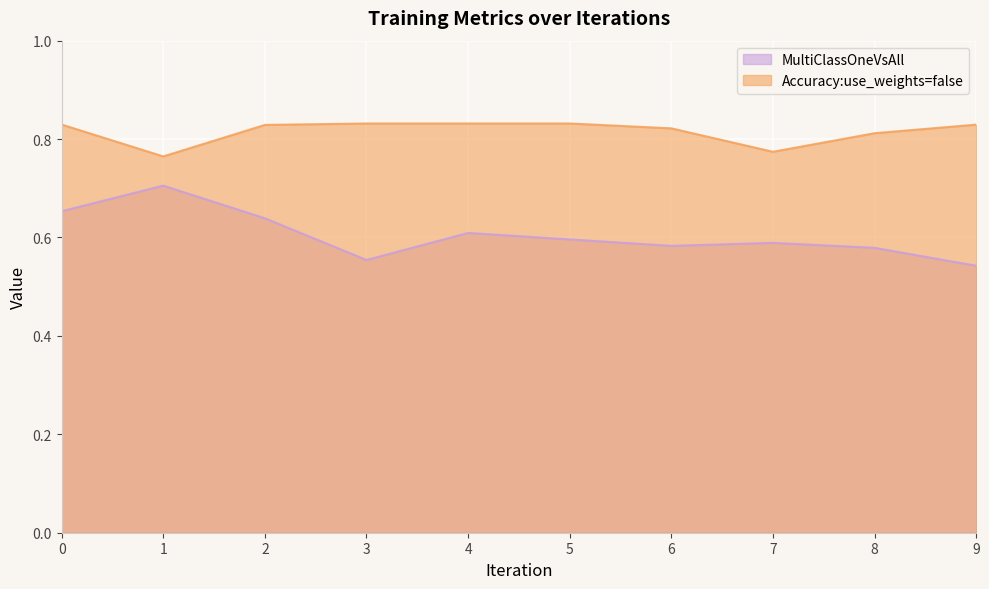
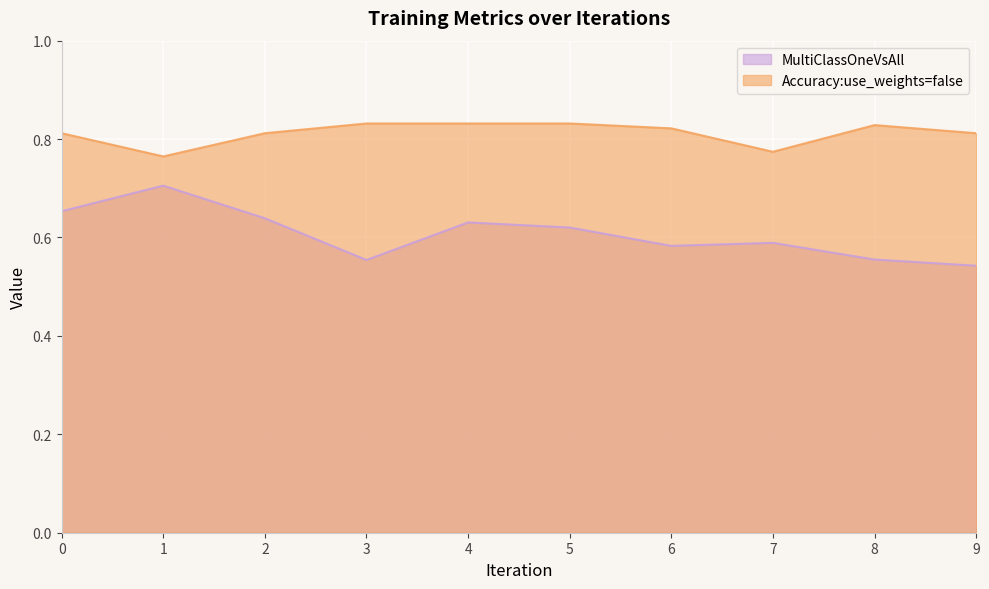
Accuracy:use_weights=false, 0: 0.83 -> 0.81
Accuracy:use_weights=false, 2: 0.83 -> 0.81
MultiClassOneVsAll, 4: 0.61 -> 0.63
MultiClassOneVsAll, 5: 0.60 -> 0.62
MultiClassOneVsAll, 8: 0.58 -> 0.56
Accuracy:use_weights=false, 8: 0.81 -> 0.83
Accuracy:use_weights=false, 9: 0.83 -> 0.81
